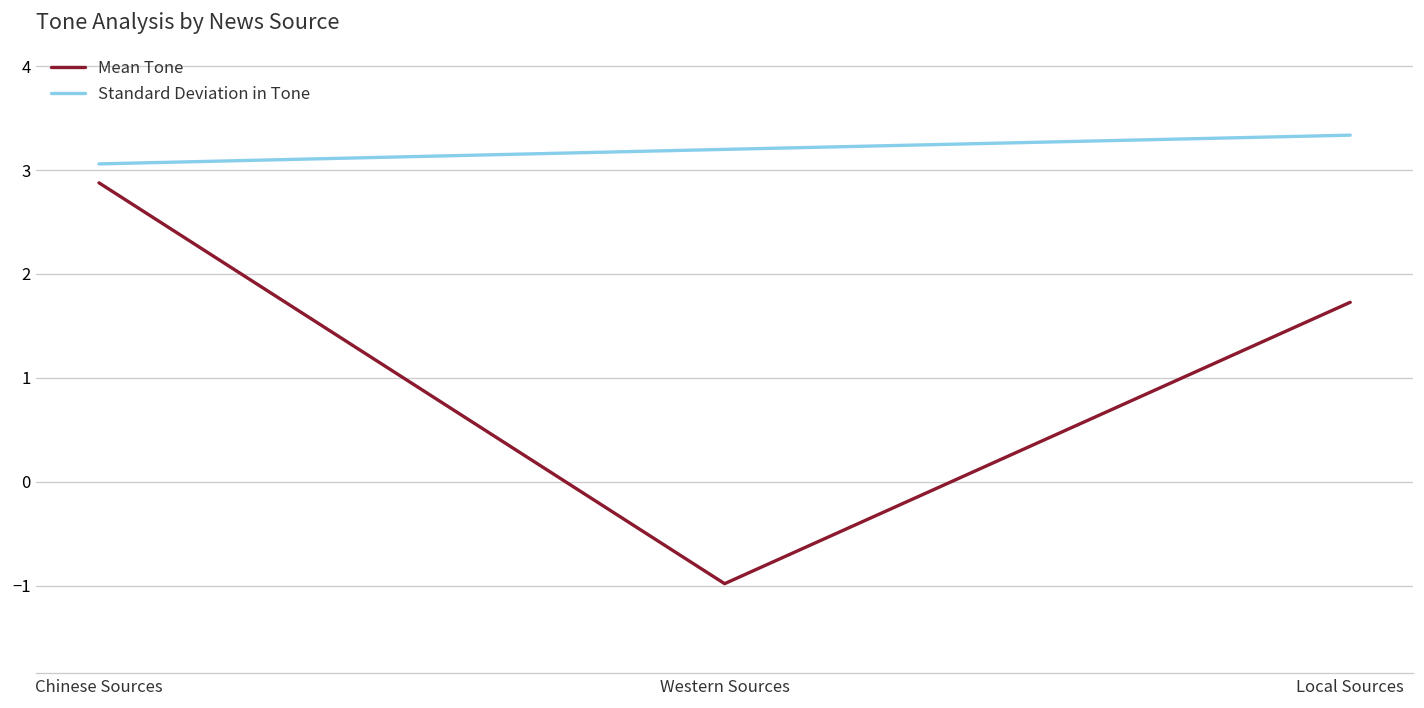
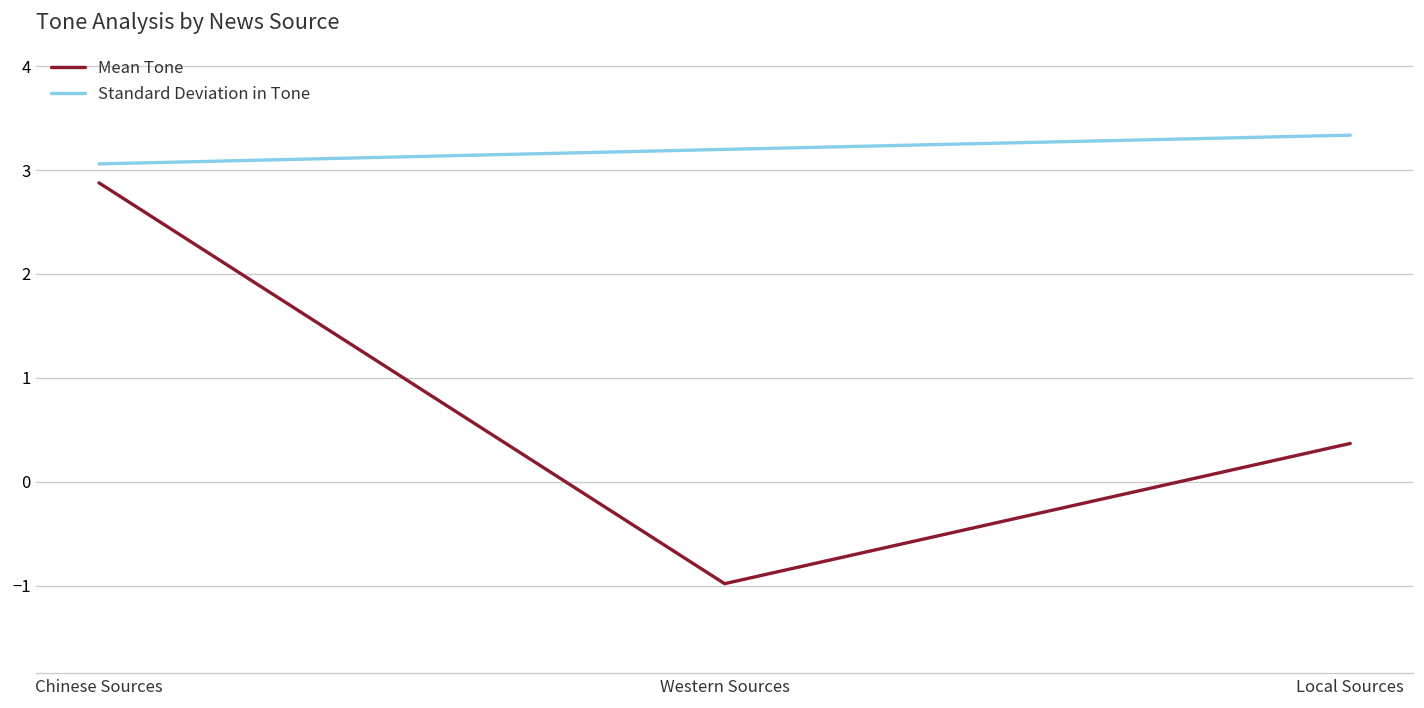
Mean Tone, Local Sources: 1.7 -> 0.4
